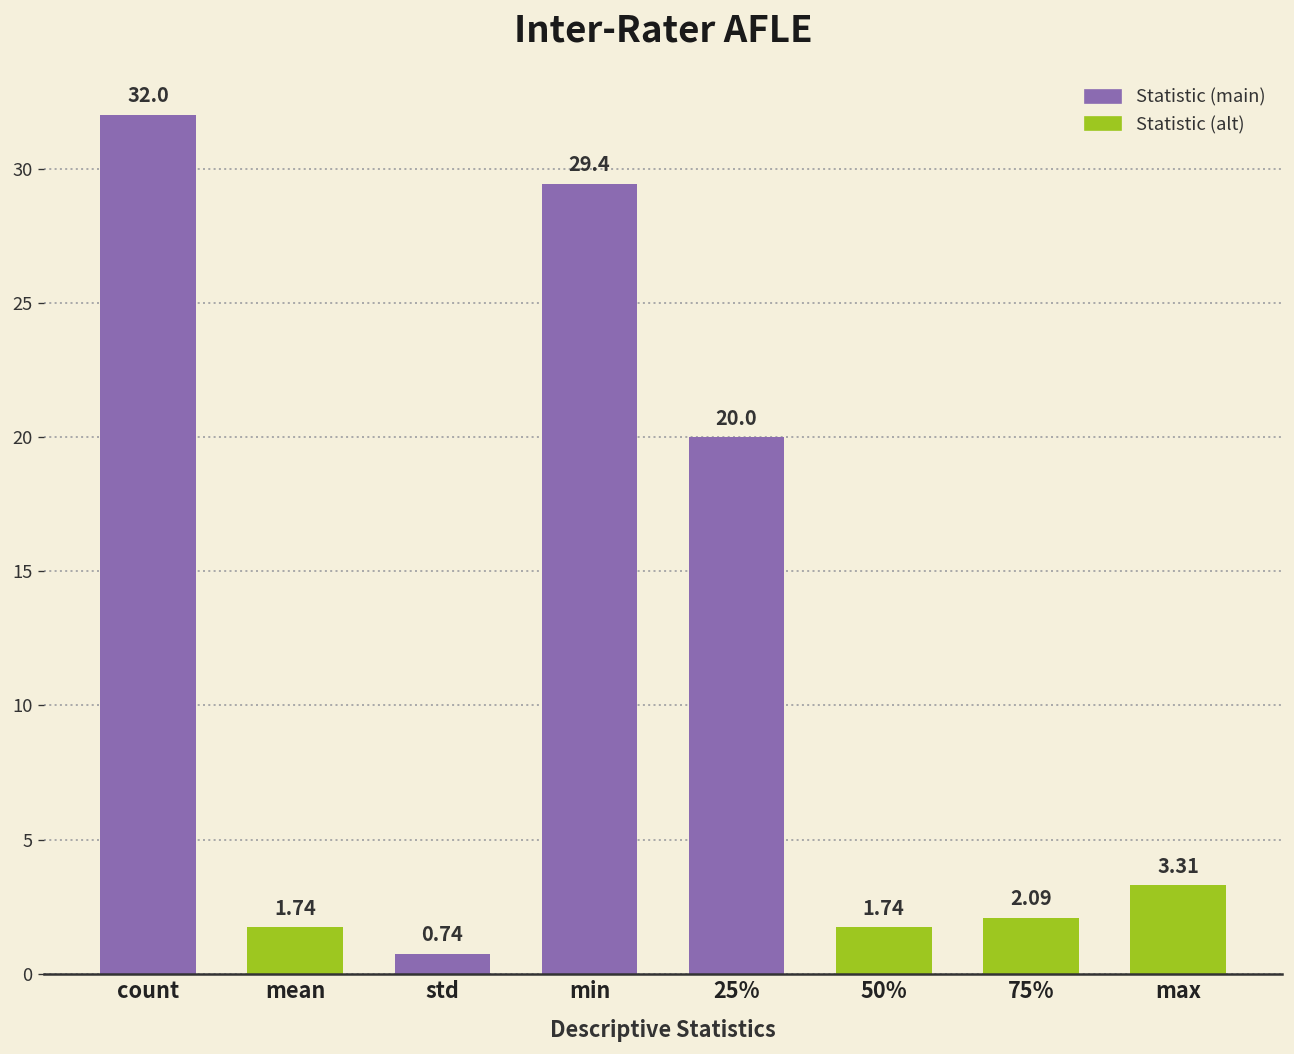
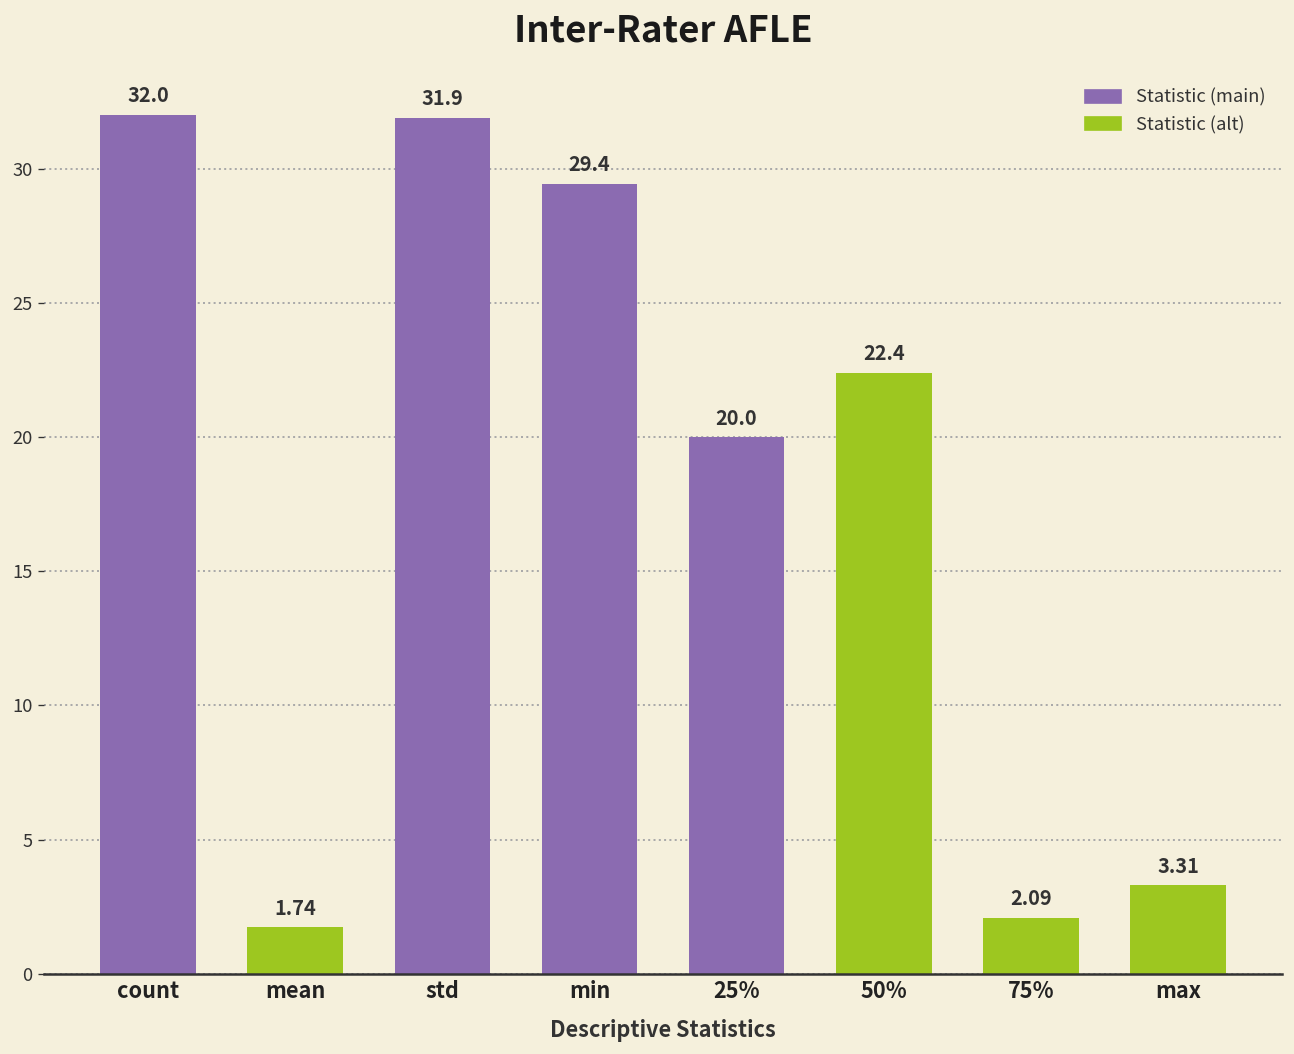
std: 0.74 -> 31.9
50%: 1.74 -> 22.4
